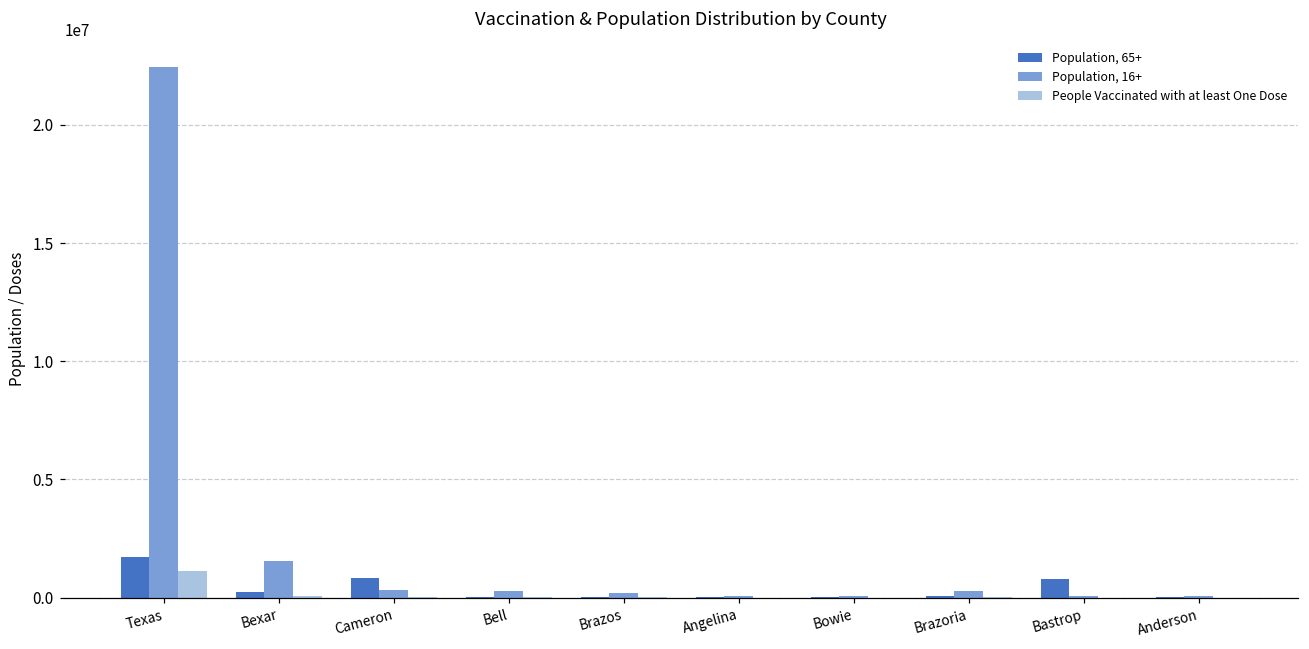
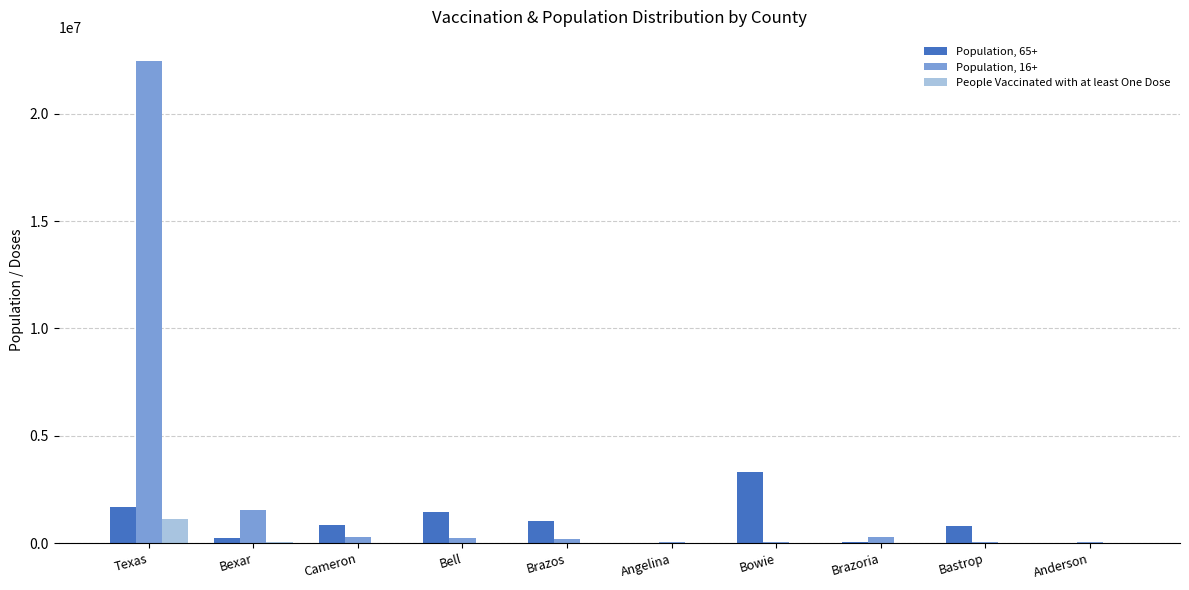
Population, 65+, Bell: 0 -> 1500000
Population, 65+, Brazos: 0 -> 1000000
Population, 65+, Bowie: 0 -> 3300000
